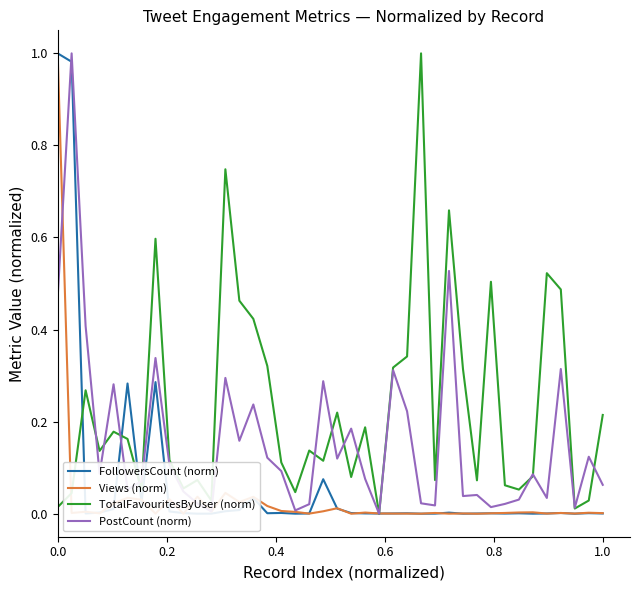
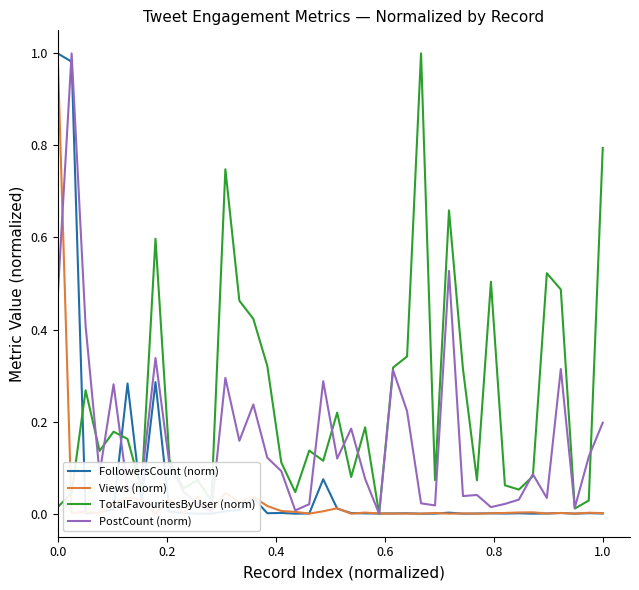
TotalFavouritesByUser (norm), 1.0: 0.21 -> 0.79
PostCount (norm), 1.0: 0.06 -> 0.20
